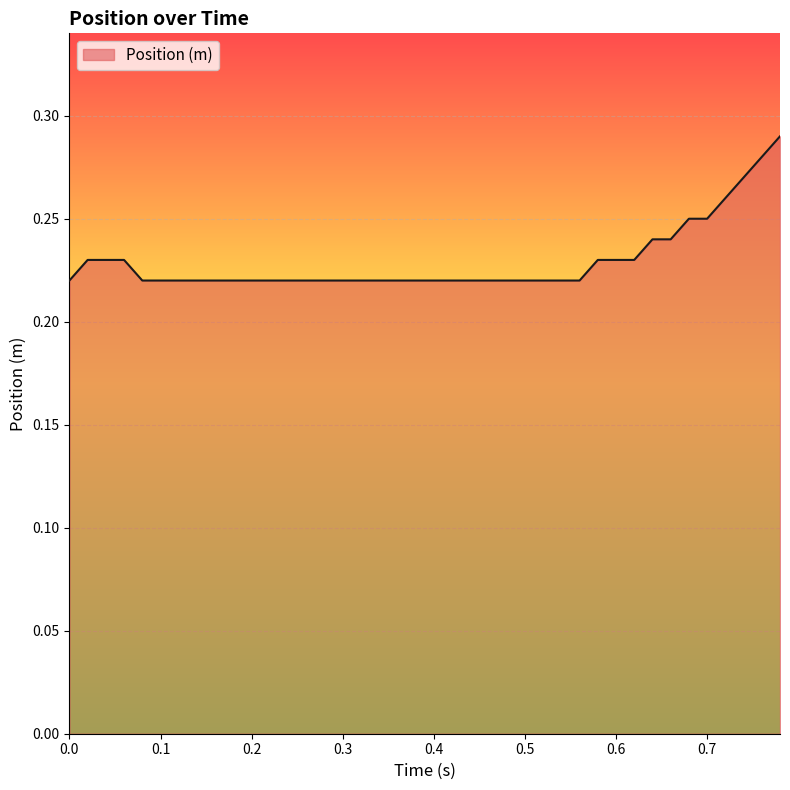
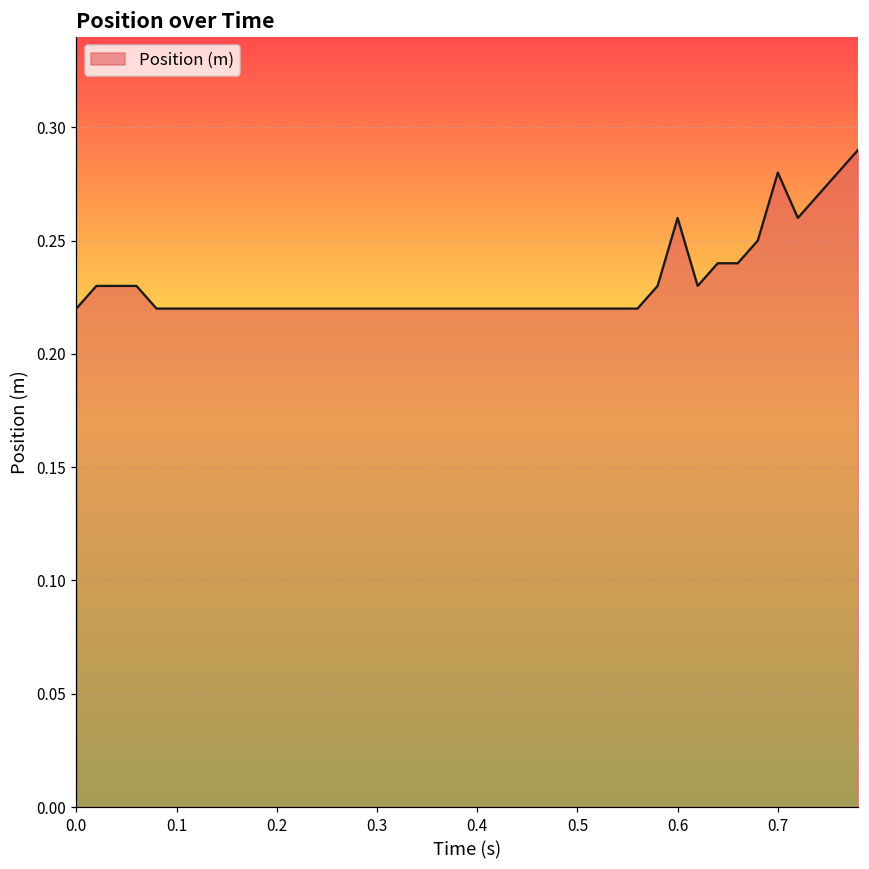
0.6: 0.23 -> 0.26
0.7: 0.25 -> 0.28
